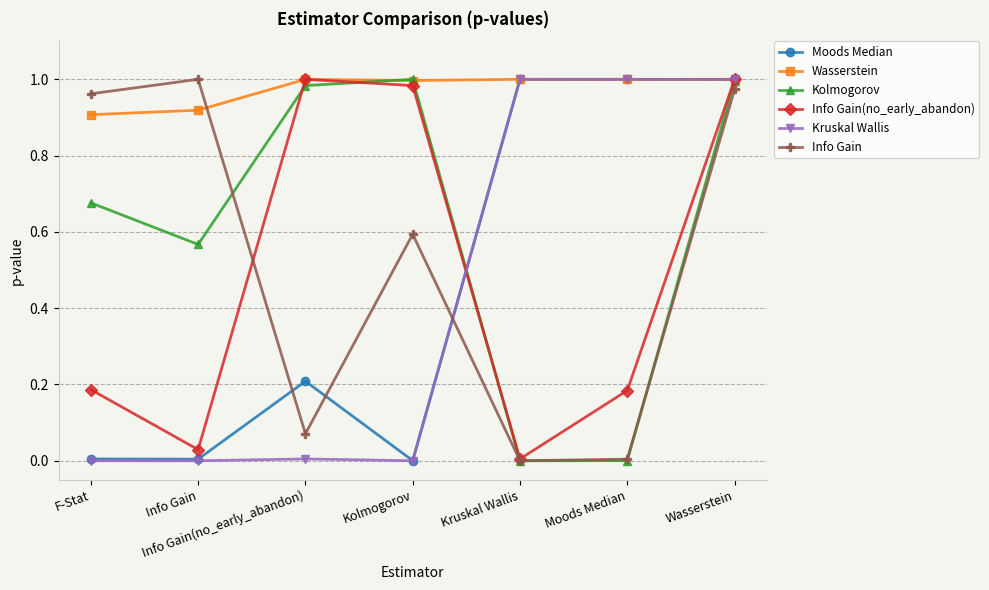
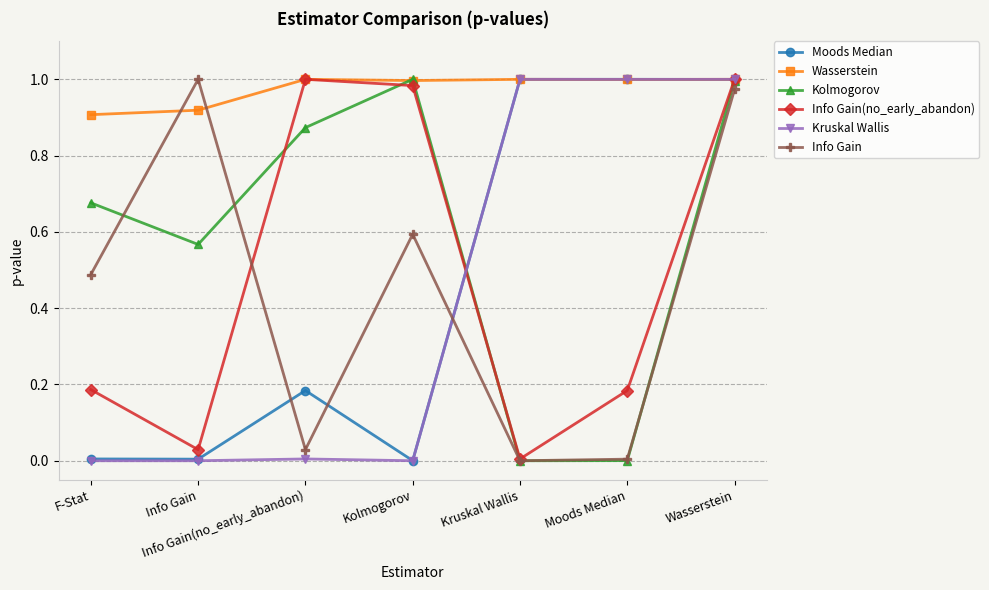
Info Gain, F-Stat: 0.96 -> 0.49
Moods Median, Info Gain(no_early_abandon): 0.21 -> 0.18
Kolmogorov, Info Gain(no_early_abandon): 0.98 -> 0.87
Info Gain, Info Gain(no_early_abandon): 0.07 -> 0.03
